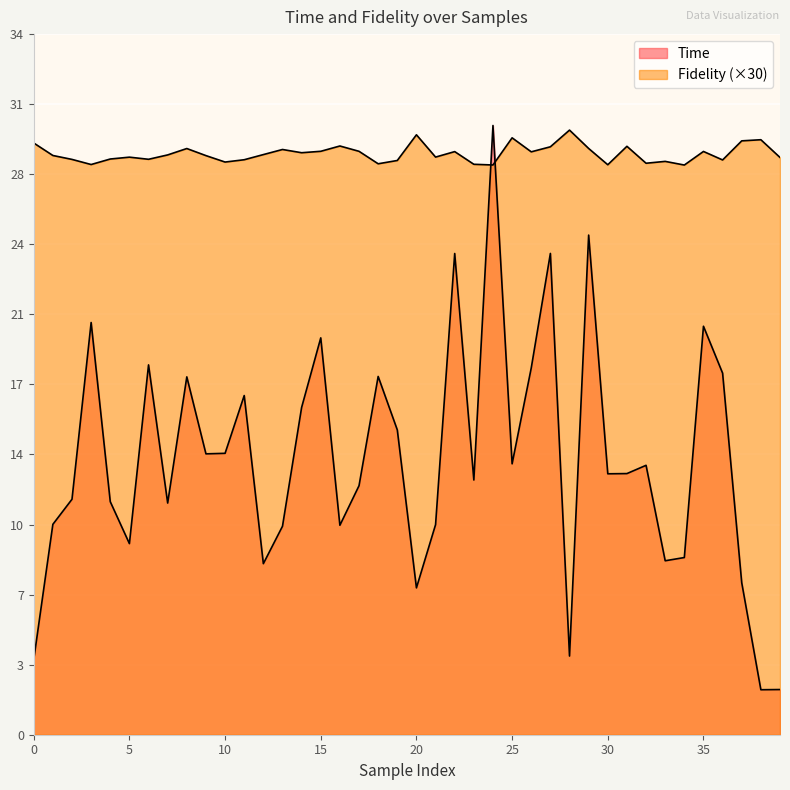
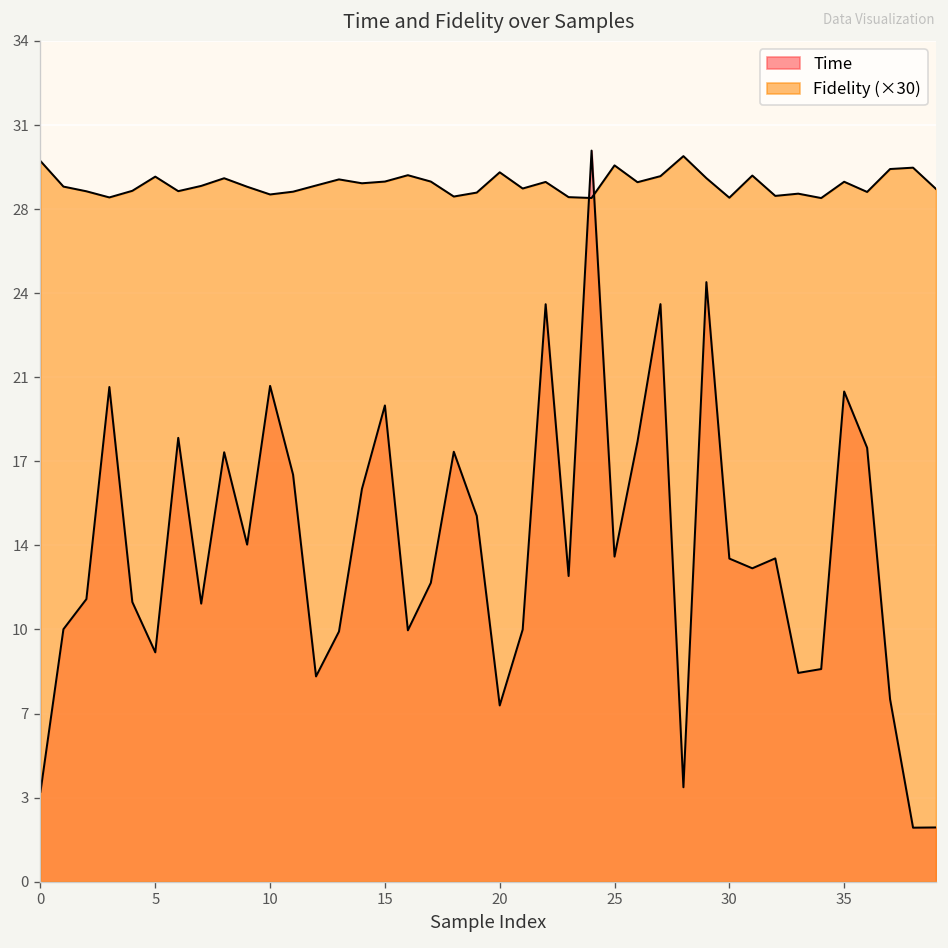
Fidelity (×30), 0: 29.1 -> 29.6
Fidelity (×30), 5: 28.4 -> 28.9
Time, 10: 13.9 -> 20.3
Fidelity (×30), 20: 29.5 -> 29.1
Time, 30: 12.8 -> 13.3
